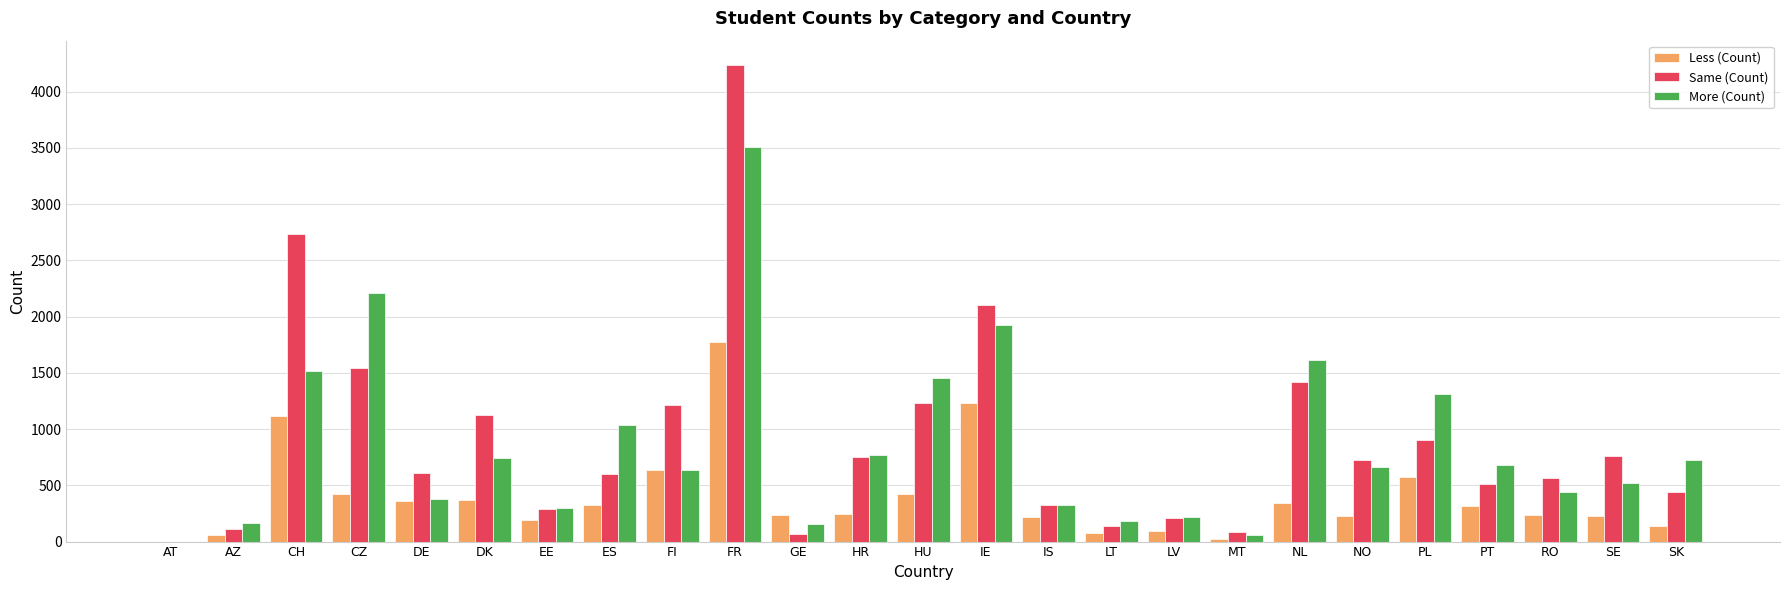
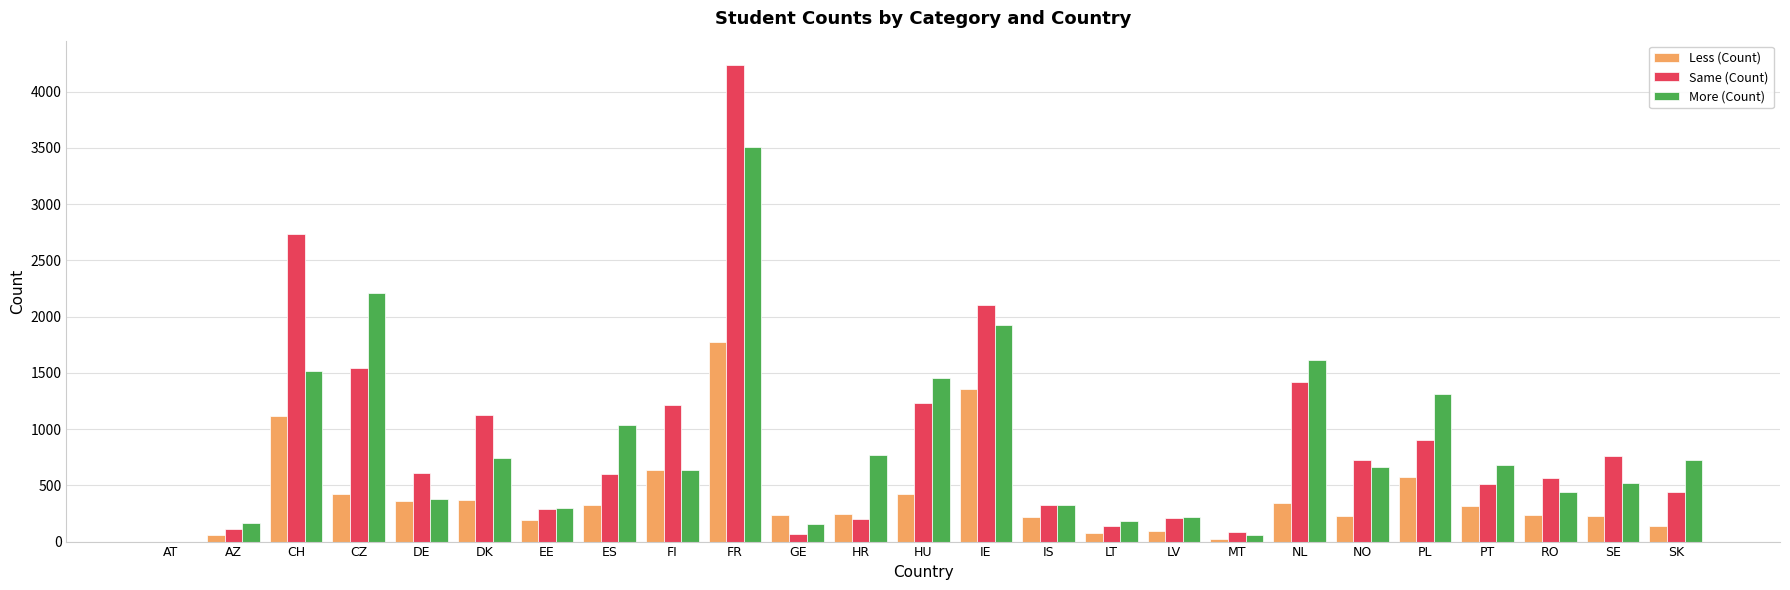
Same (Count), HR: 750 -> 210
Less (Count), IE: 1230 -> 1360
